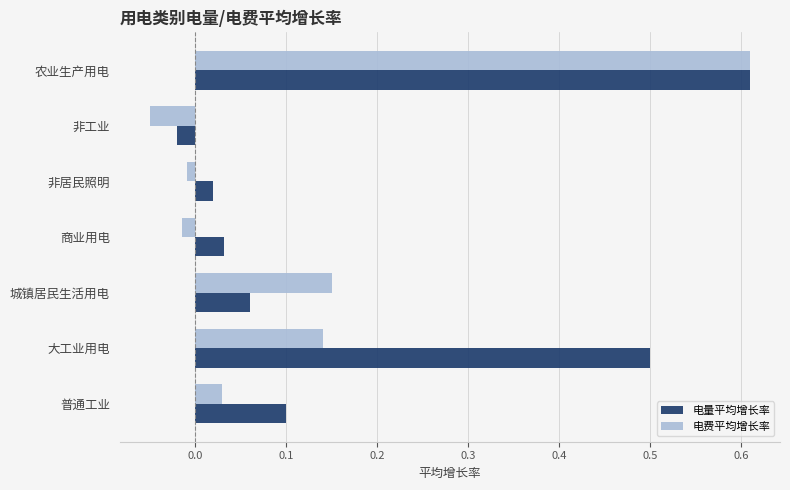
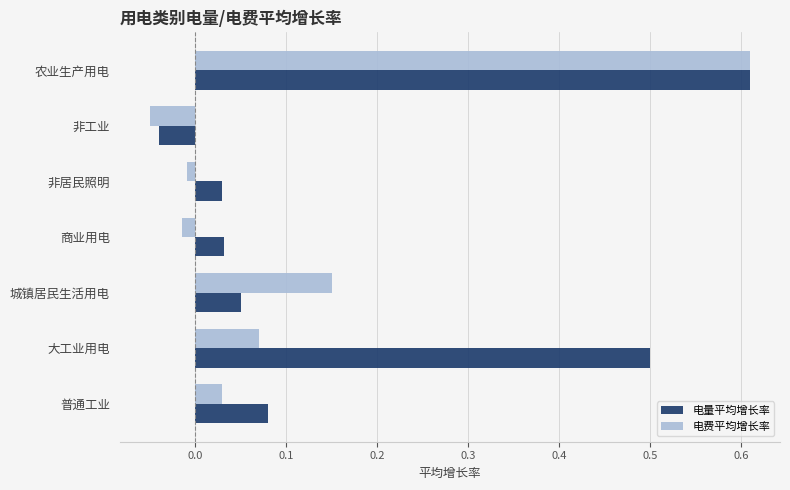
电量平均增长率, 非工业: -0.02 -> -0.04
电量平均增长率, 非居民照明: 0.02 -> 0.03
电量平均增长率, 城镇居民生活用电: 0.06 -> 0.05
电费平均增长率, 大工业用电: 0.14 -> 0.07
电量平均增长率, 普通工业: 0.10 -> 0.08
